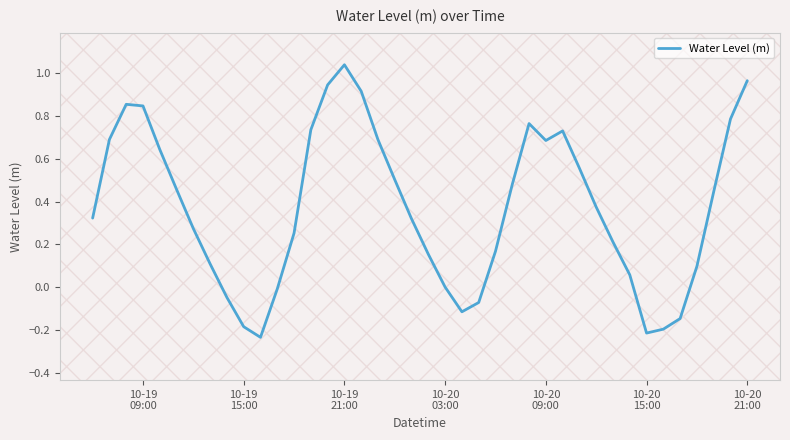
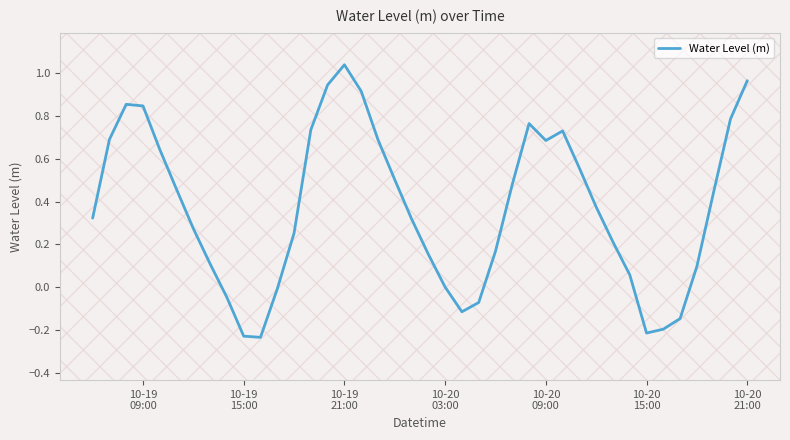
Water Level (m), 10-19 15:00: -0.18 -> -0.23
